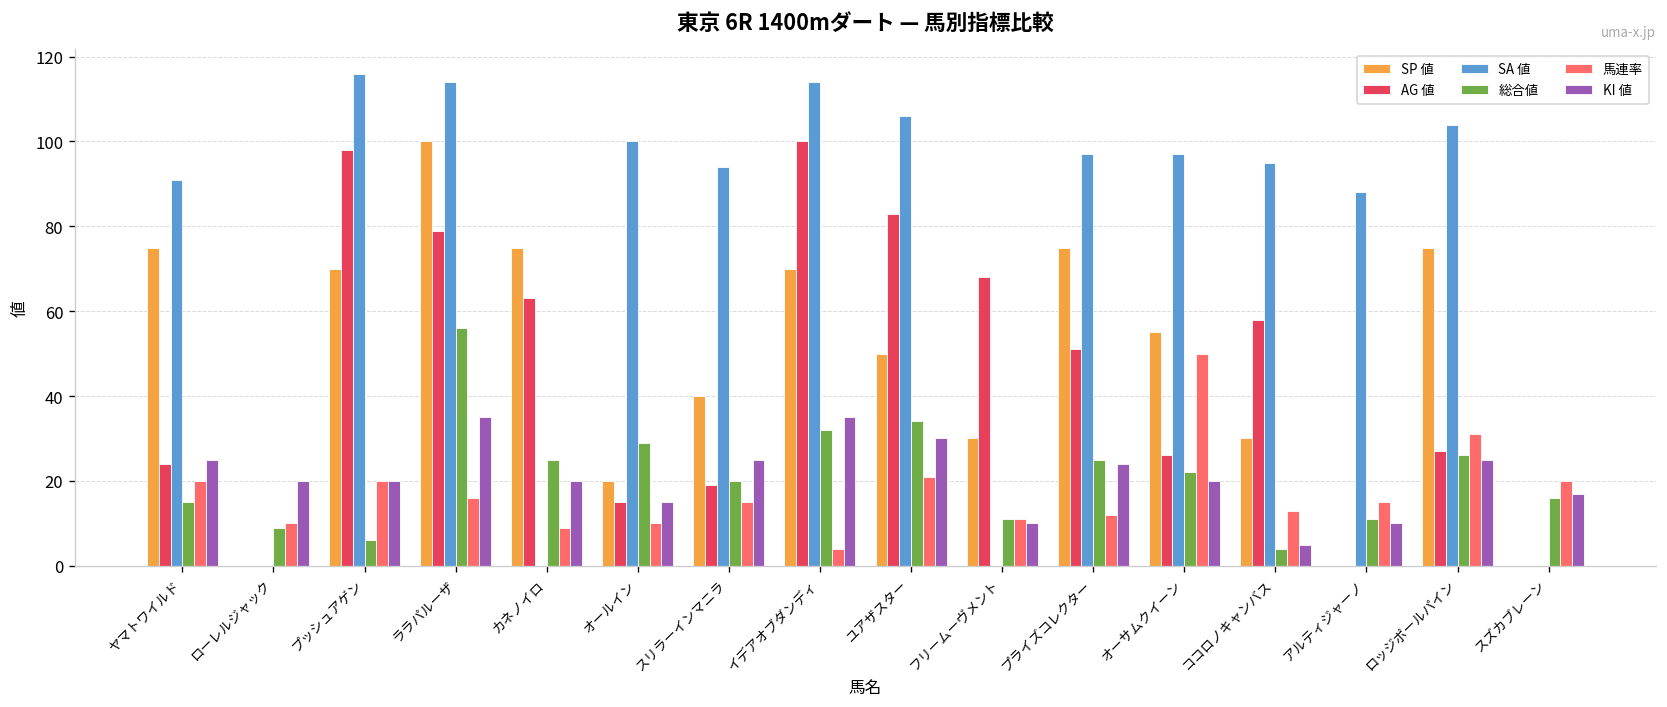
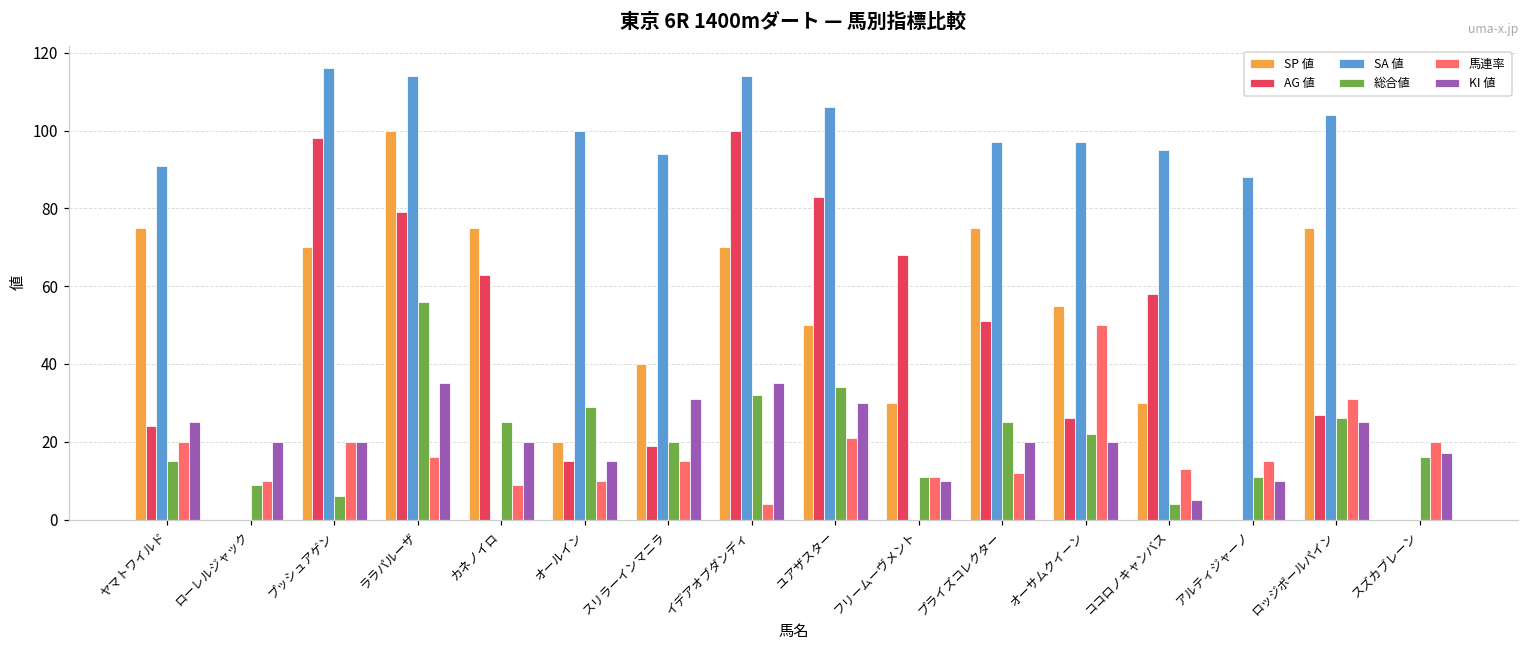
KI 値, スリラーインマニラ: 25 -> 31
KI 値, プライズコレクター: 24 -> 20
